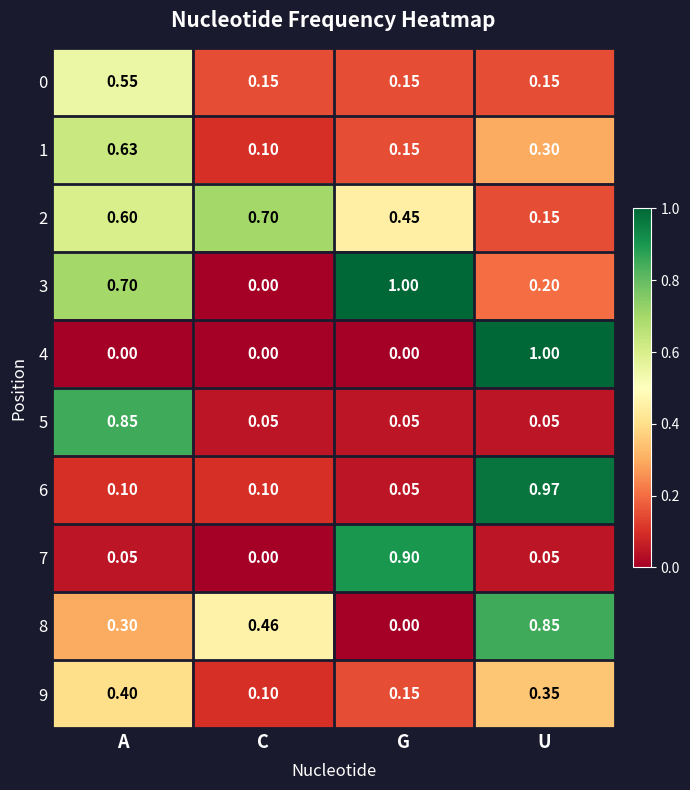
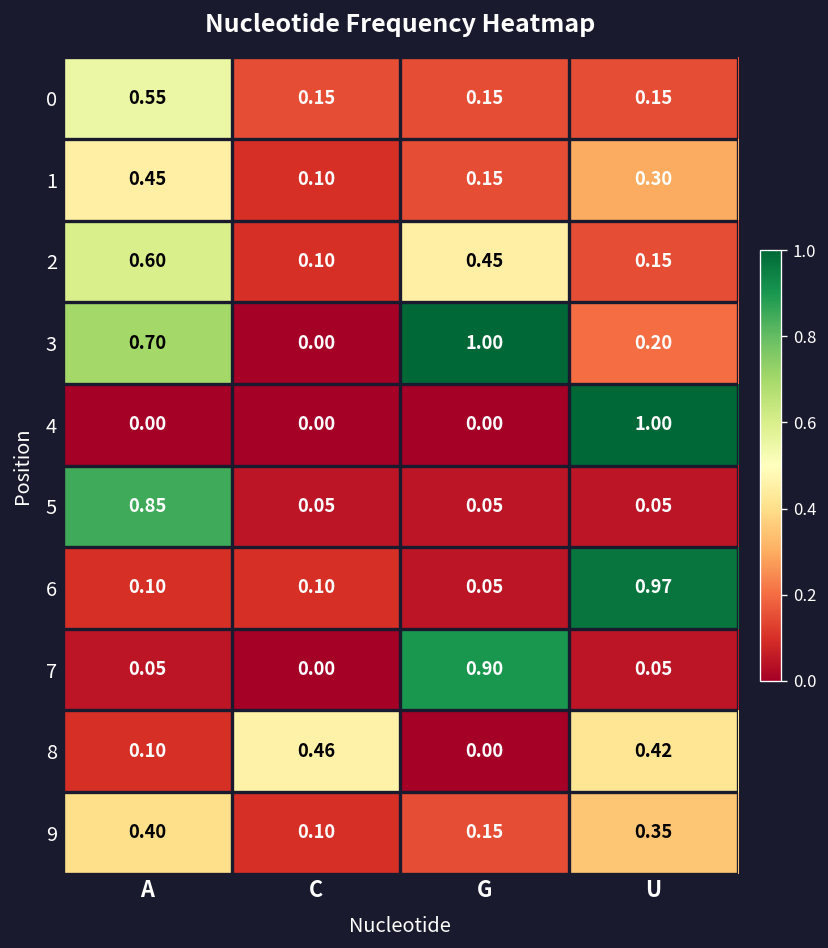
1, A: 0.63 -> 0.45
2, C: 0.70 -> 0.10
8, A: 0.30 -> 0.10
8, U: 0.85 -> 0.42
